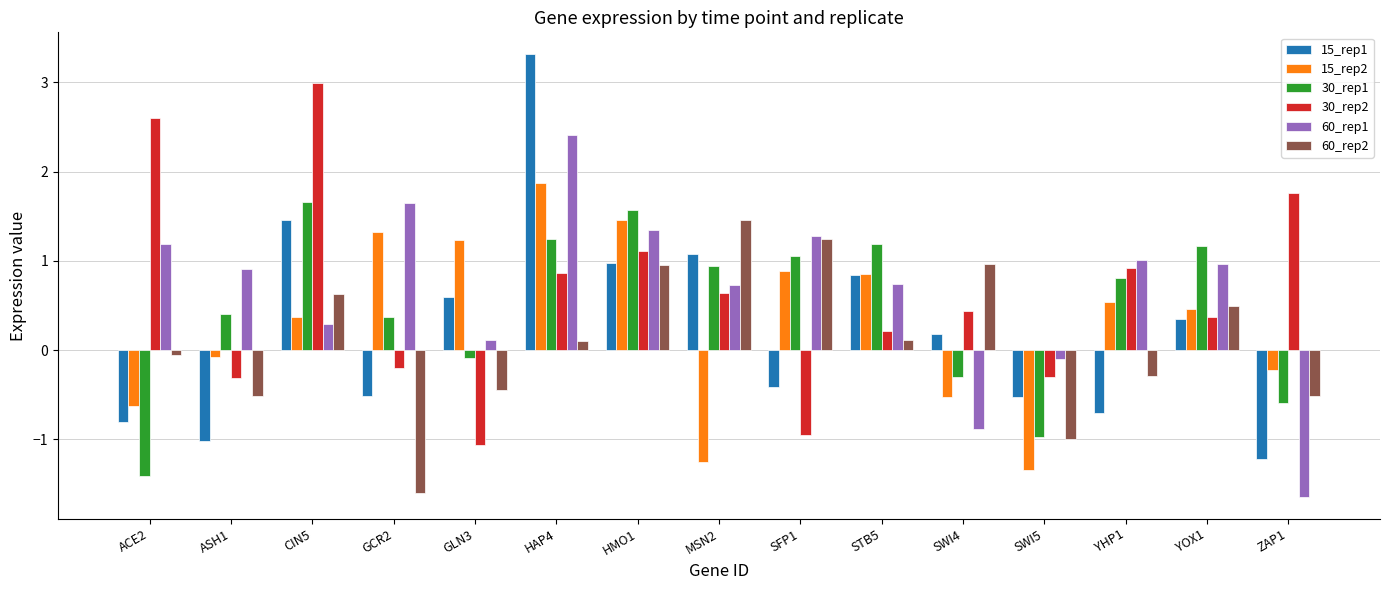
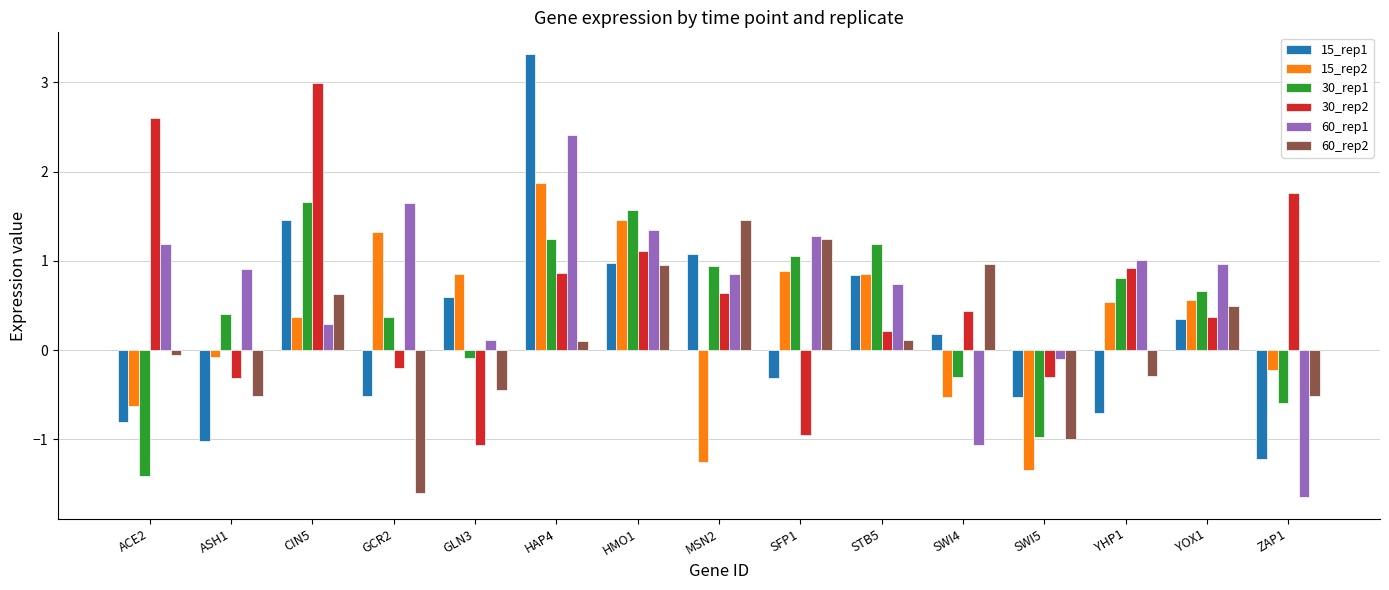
15_rep2, GLN3: 1.2 -> 0.9
60_rep1, MSN2: 0.7 -> 0.9
15_rep1, SFP1: -0.4 -> -0.3
60_rep1, SWI4: -0.9 -> -1.1
15_rep2, YOX1: 0.5 -> 0.6
30_rep1, YOX1: 1.2 -> 0.7
